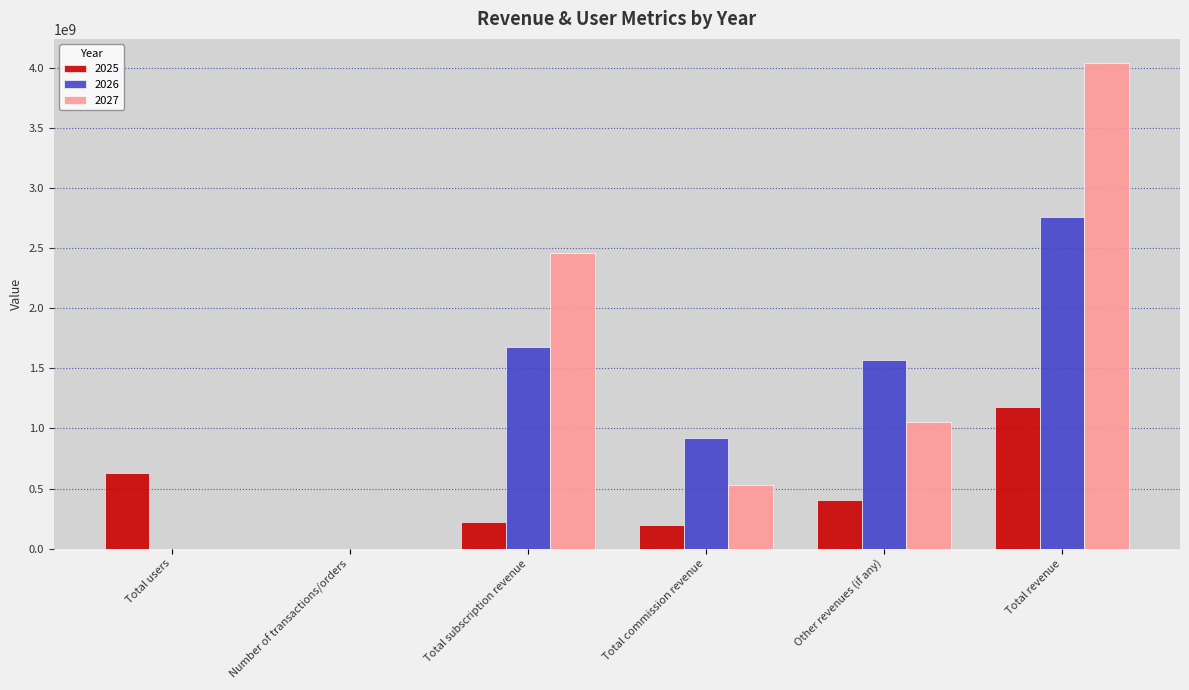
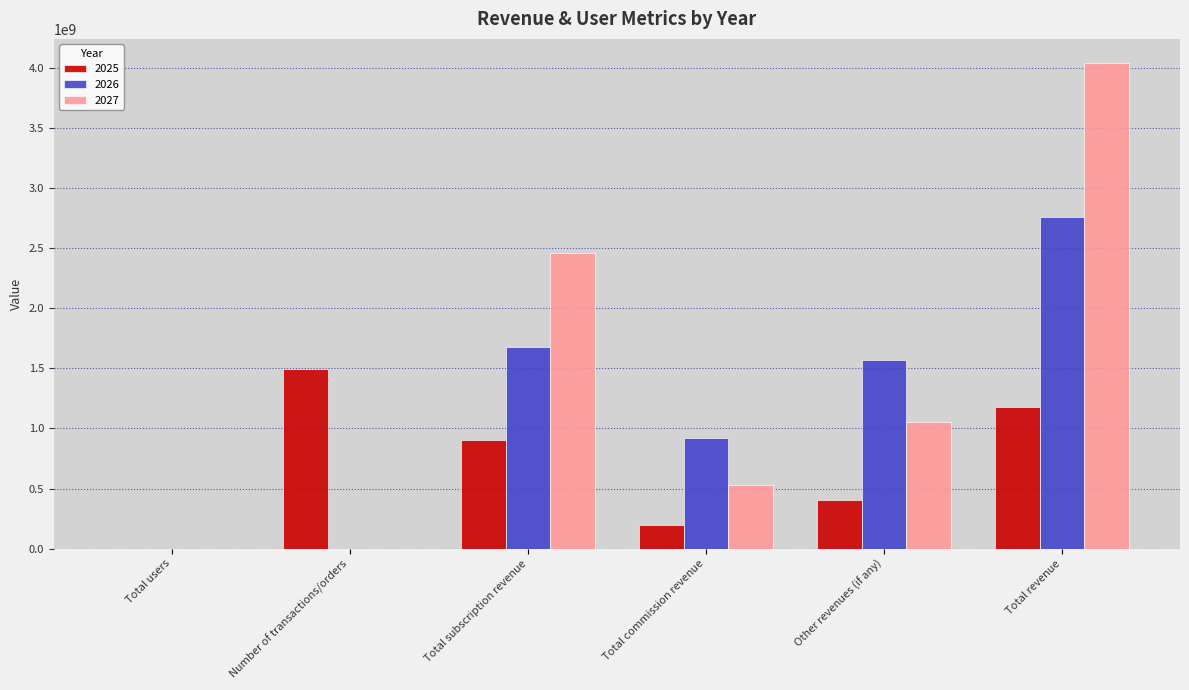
2025, Total users: 630000000 -> 0
2025, Number of transactions/orders: 0 -> 1490000000
2025, Total subscription revenue: 220000000 -> 900000000
